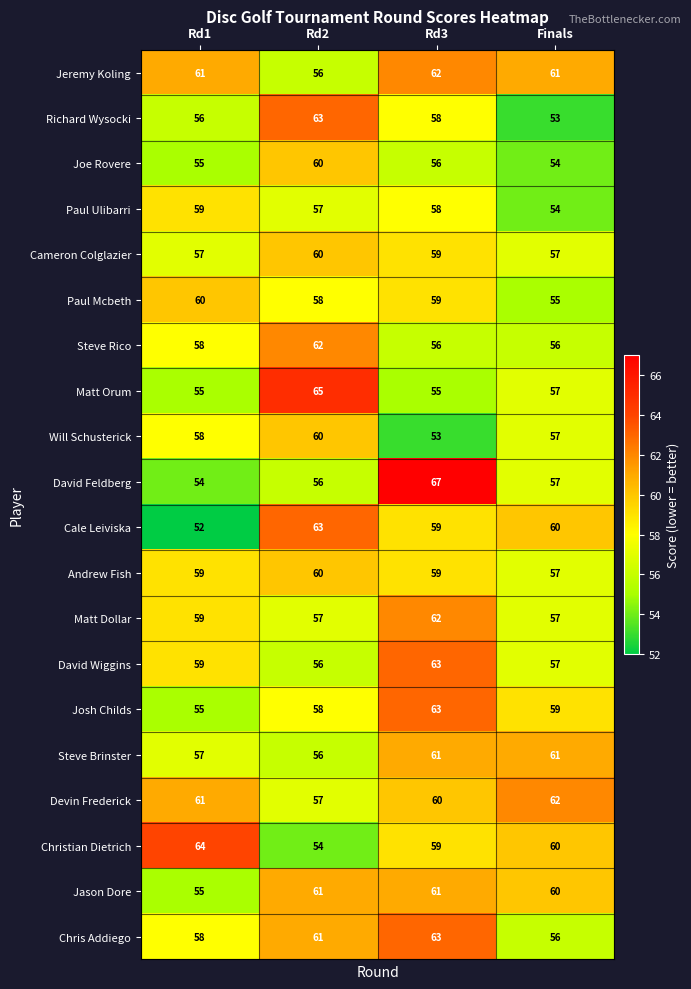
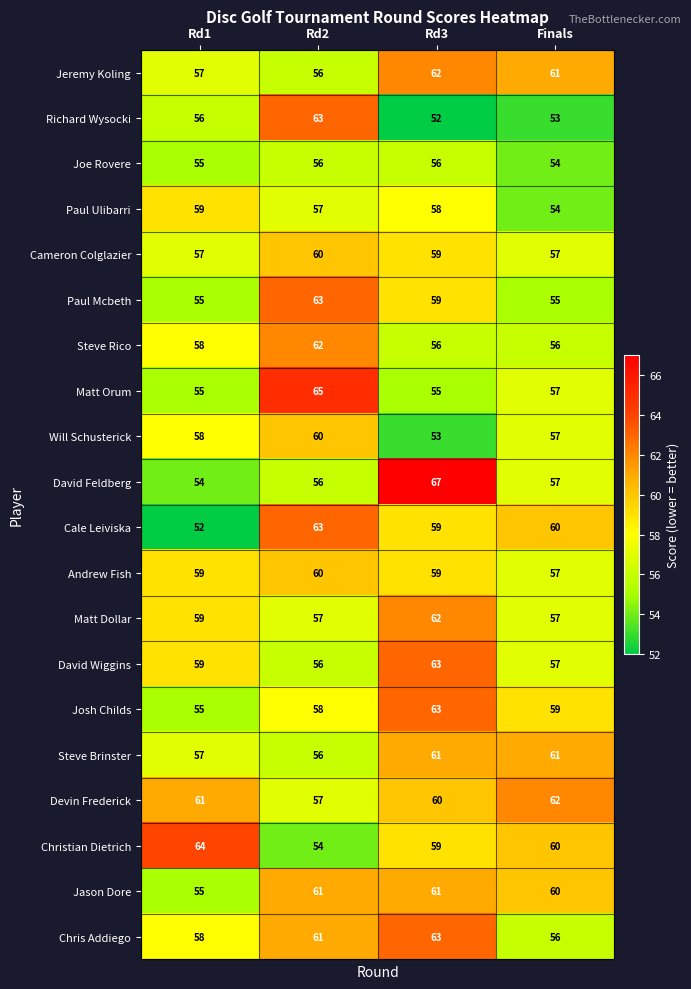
Jeremy Koling, Rd1: 61 -> 57
Richard Wysocki, Rd3: 58 -> 52
Joe Rovere, Rd2: 60 -> 56
Paul Mcbeth, Rd1: 60 -> 55
Paul Mcbeth, Rd2: 58 -> 63
